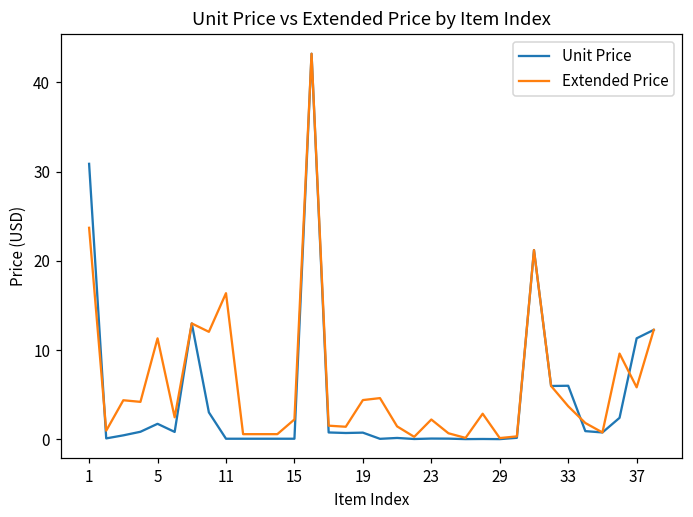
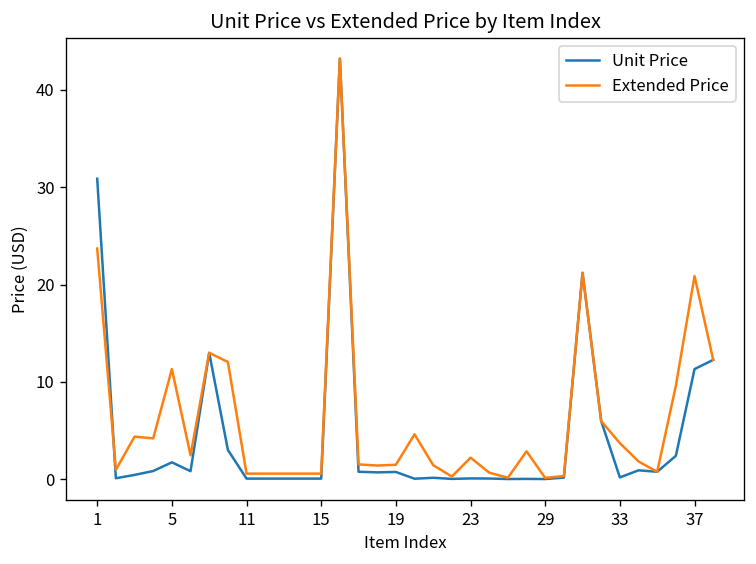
Extended Price, 11: 16 -> 1
Extended Price, 15: 2 -> 1
Extended Price, 19: 4 -> 1
Unit Price, 33: 6 -> 0
Extended Price, 37: 6 -> 21
